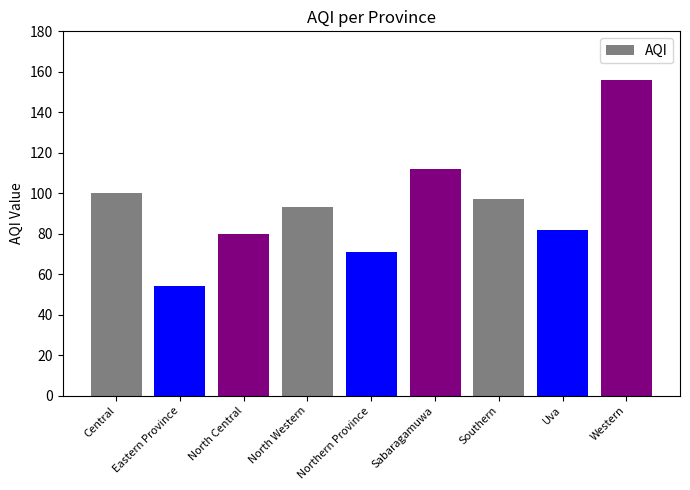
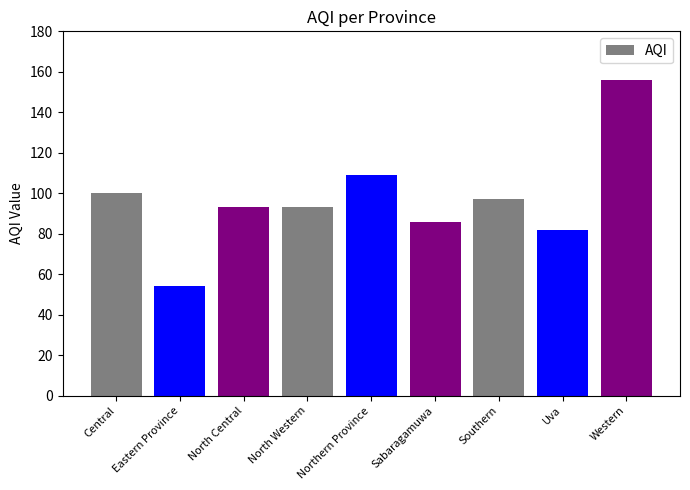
North Central: 80 -> 93
Northern Province: 71 -> 109
Sabaragamuwa: 112 -> 86
